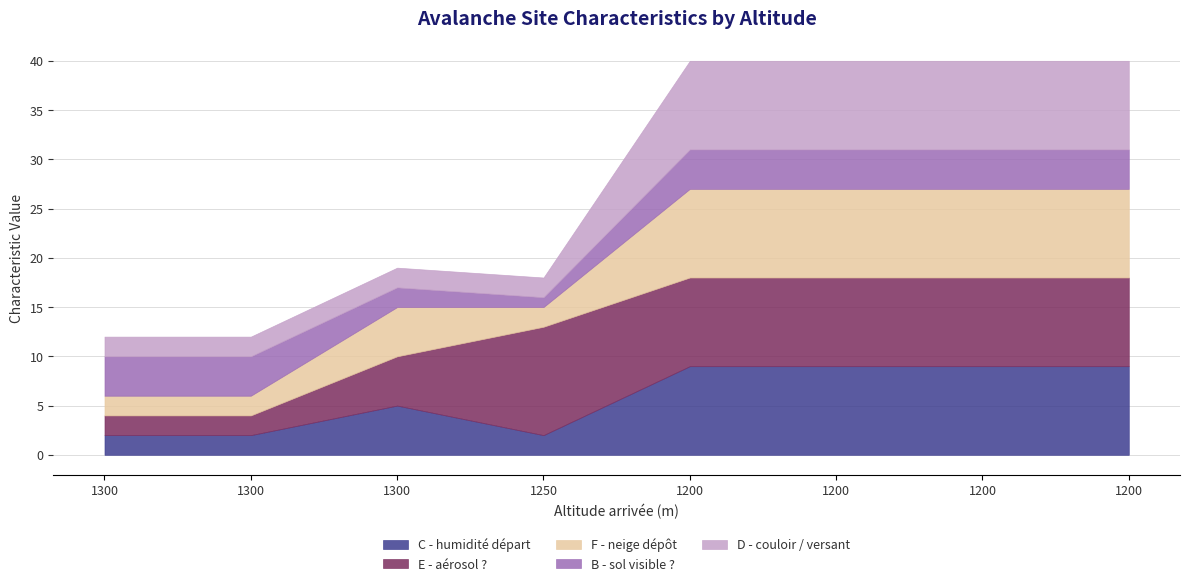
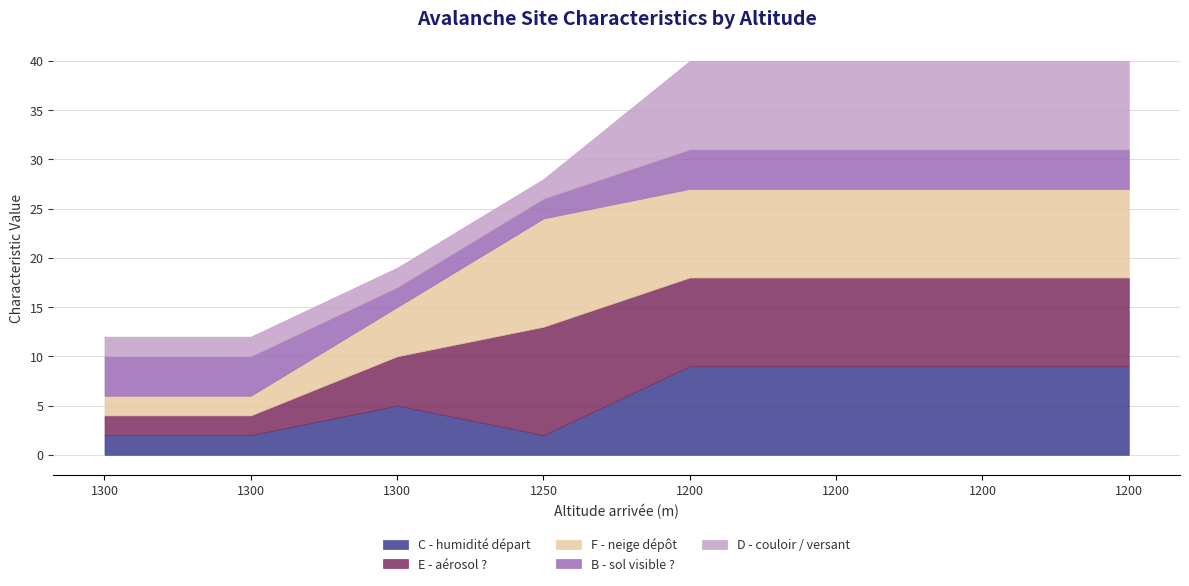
F - neige dépôt, 1250: 2 -> 11
B - sol visible ?, 1250: 1 -> 2
